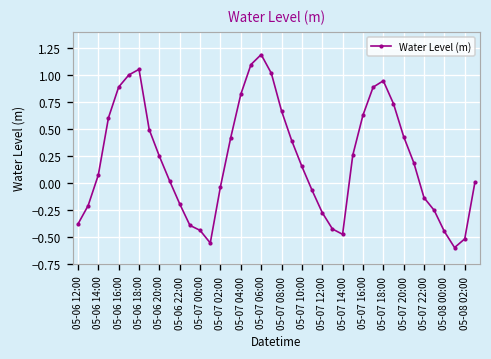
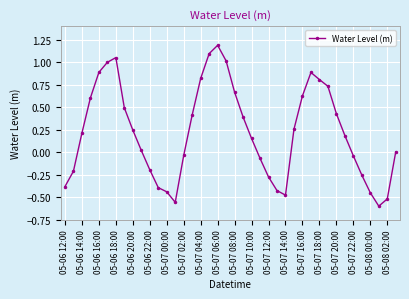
05-06 14:00: 0.1 -> 0.2
05-07 18:00: 0.9 -> 0.8
05-07 22:00: -0.1 -> 0.0
